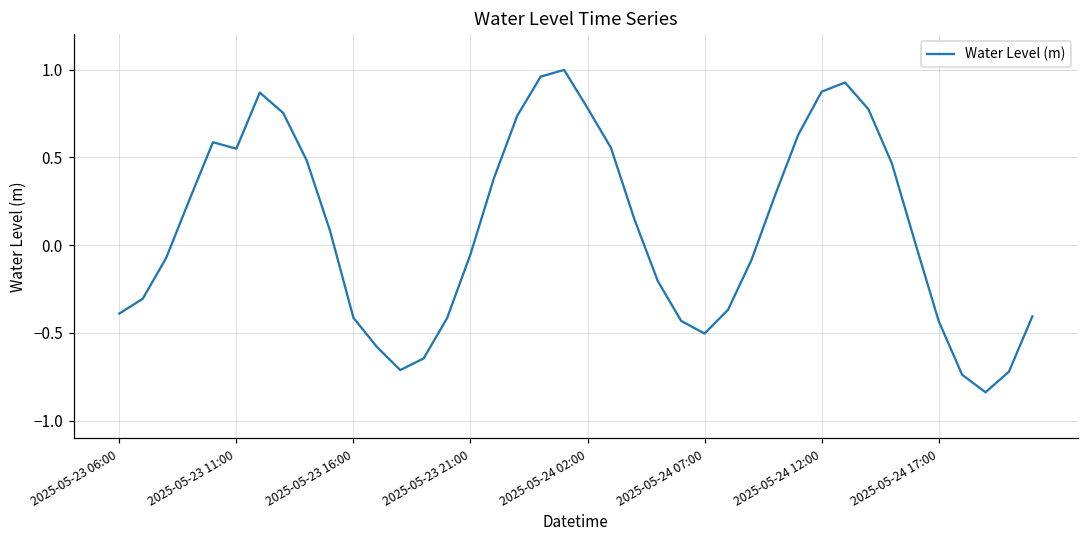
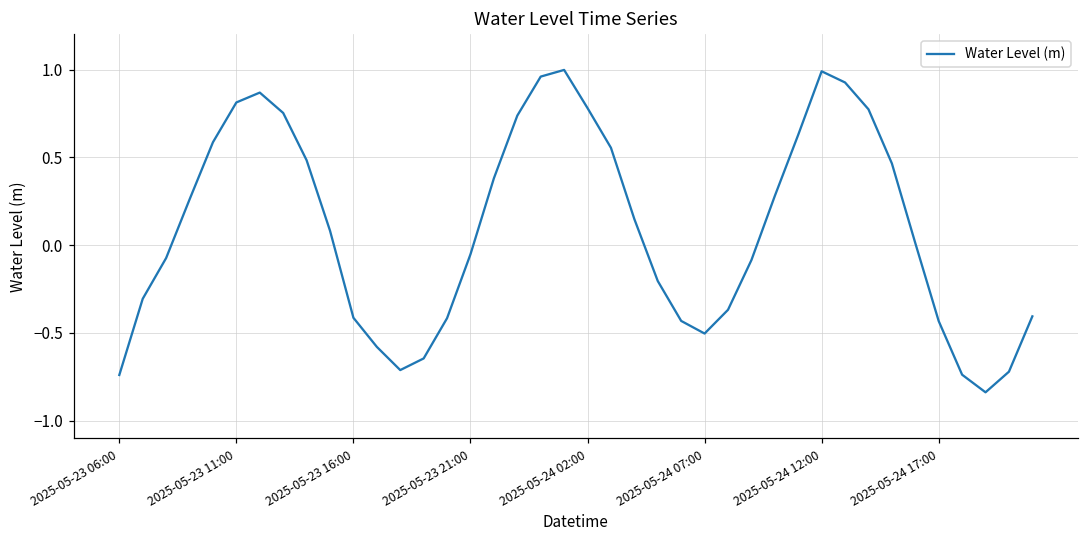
2025-05-23 06:00: -0.39 -> -0.74
2025-05-23 11:00: 0.55 -> 0.81
2025-05-24 12:00: 0.87 -> 0.99
